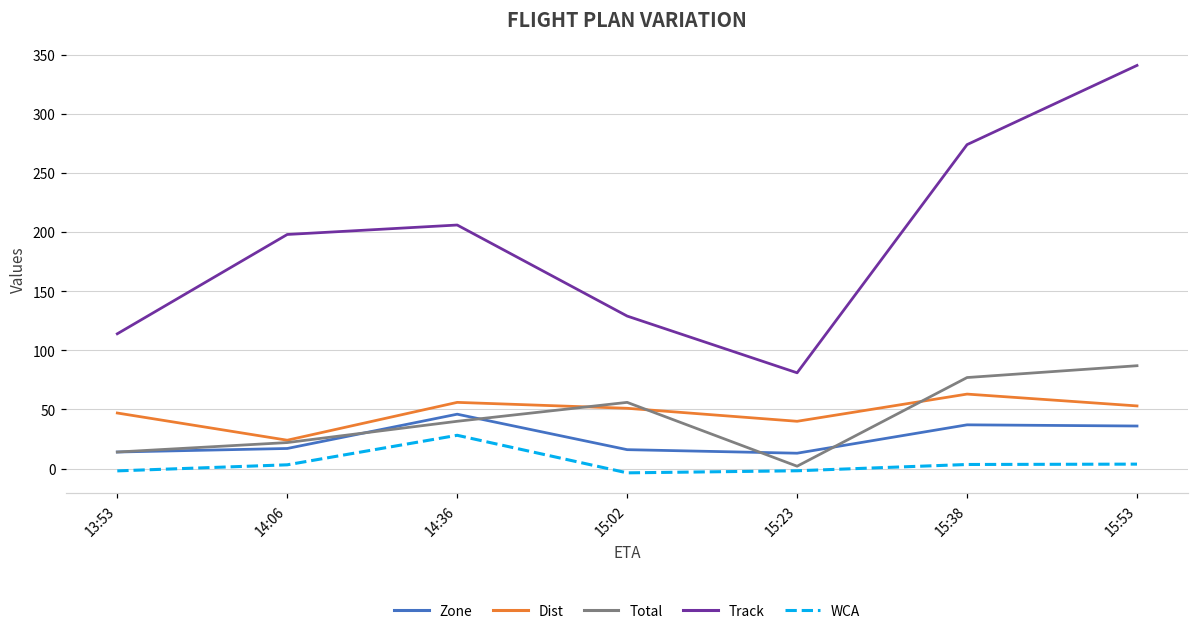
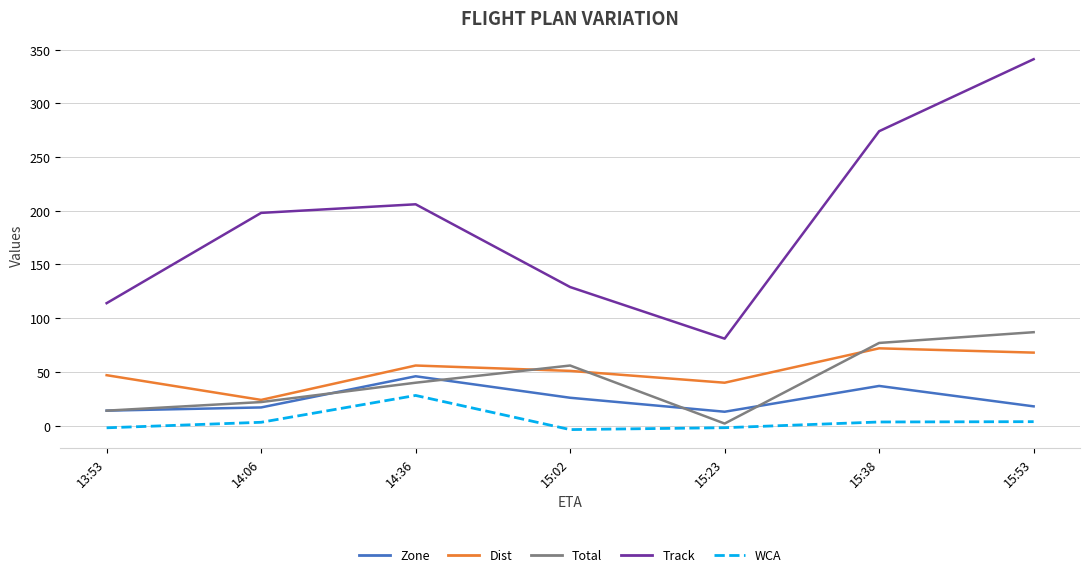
Zone, 15:02: 16 -> 26
Dist, 15:38: 63 -> 72
Zone, 15:53: 36 -> 18
Dist, 15:53: 53 -> 68
